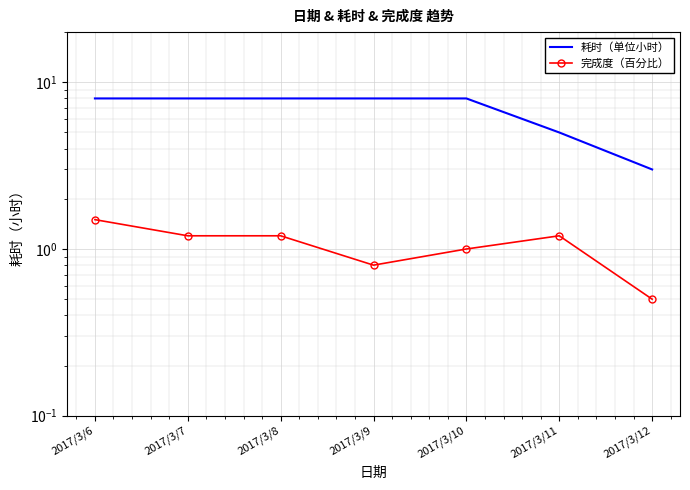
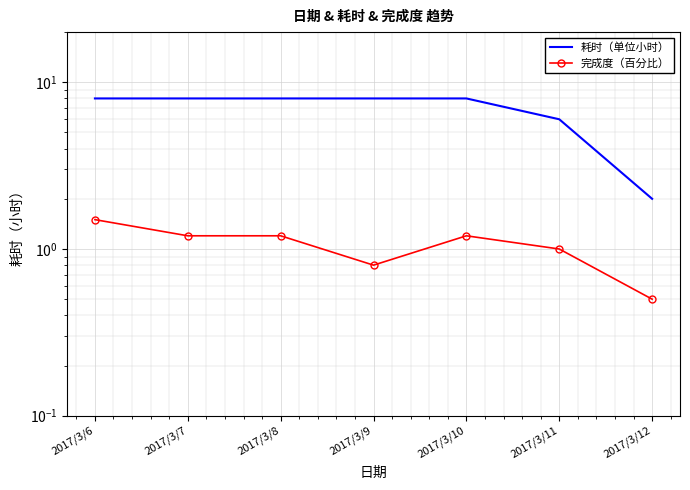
完成度（百分比）, 2017/3/10: 1.0 -> 1.2
耗时（单位小时）, 2017/3/11: 5 -> 6
完成度（百分比）, 2017/3/11: 1.2 -> 1.0
耗时（单位小时）, 2017/3/12: 3 -> 2
